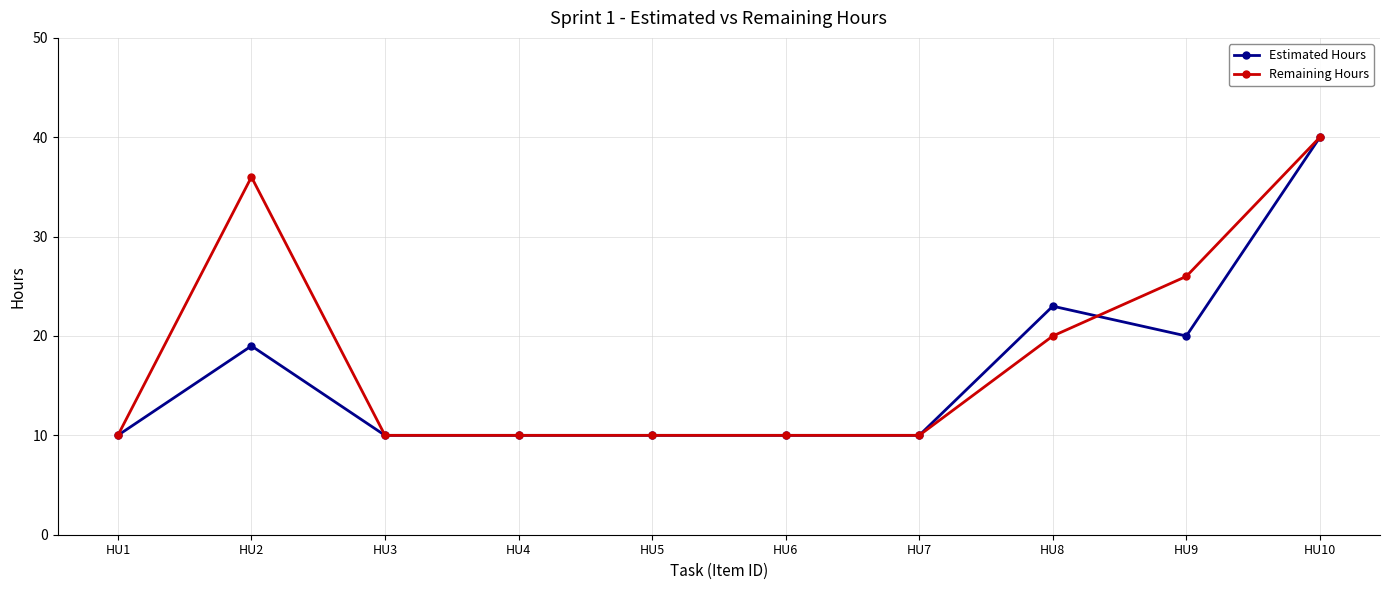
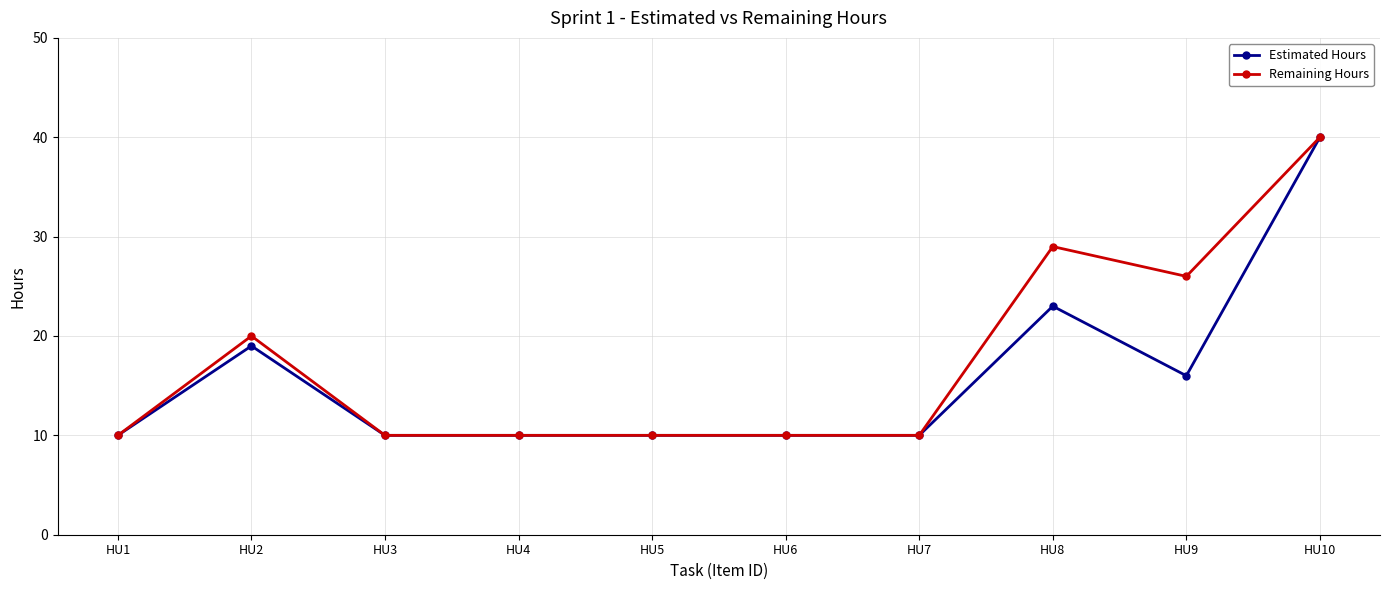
Remaining Hours, HU2: 36 -> 20
Remaining Hours, HU8: 20 -> 29
Estimated Hours, HU9: 20 -> 16
